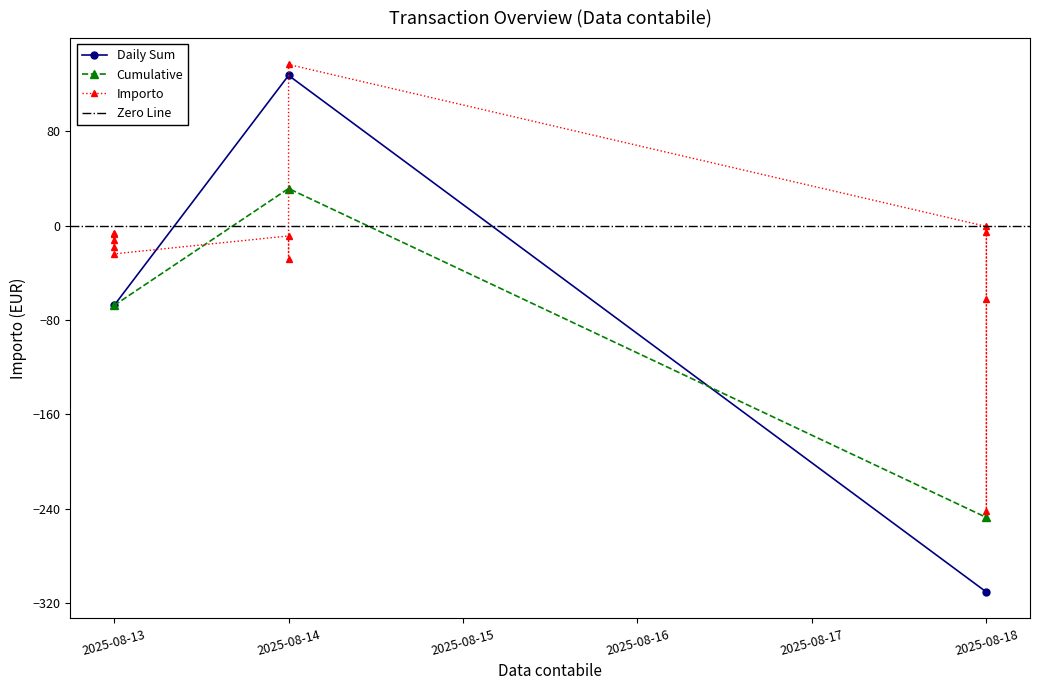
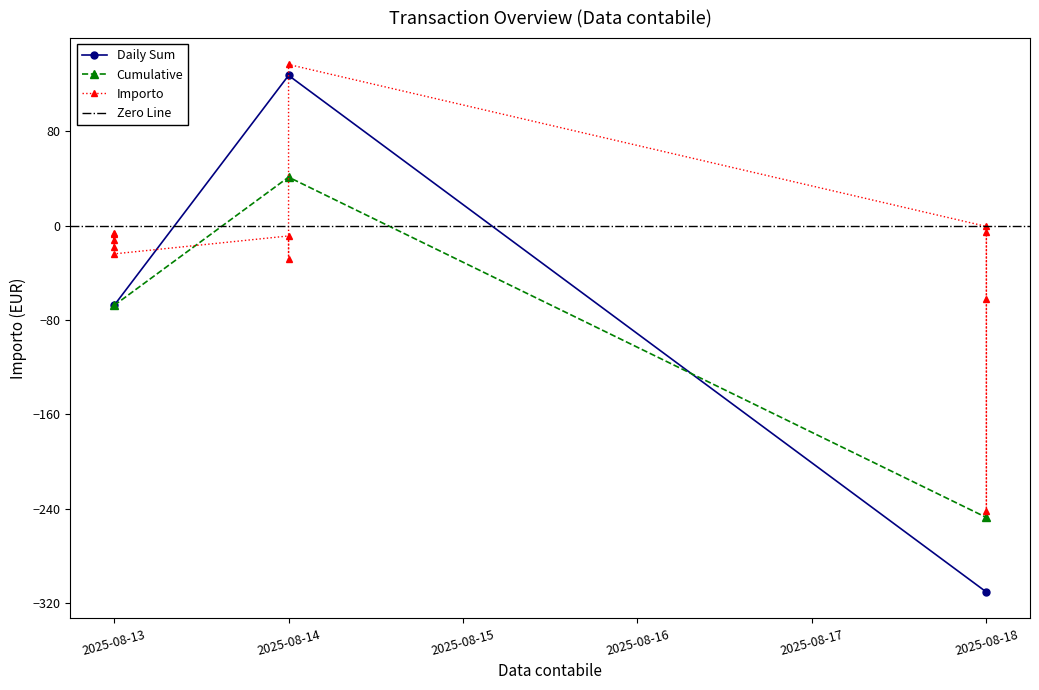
Cumulative, 2025-08-14: 31 -> 41
